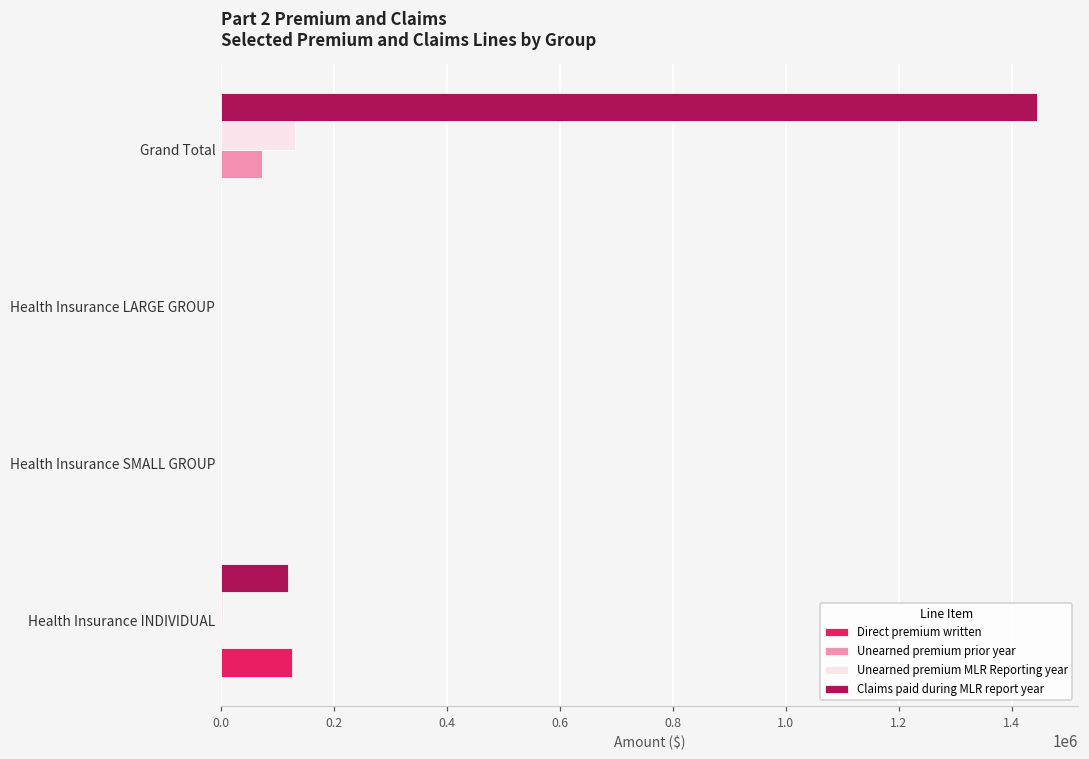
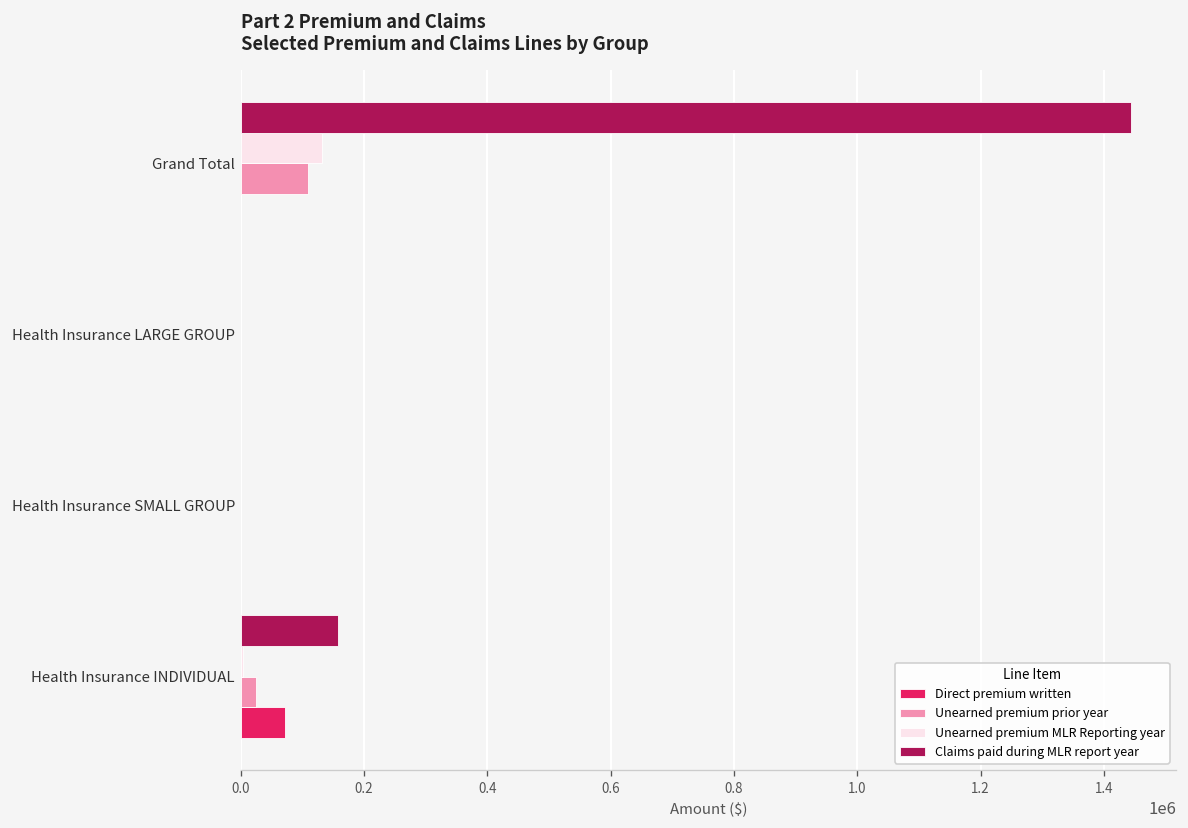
Unearned premium prior year, Grand Total: 70000 -> 110000
Claims paid during MLR report year, Health Insurance INDIVIDUAL: 120000 -> 160000
Unearned premium prior year, Health Insurance INDIVIDUAL: 0 -> 20000
Direct premium written, Health Insurance INDIVIDUAL: 130000 -> 70000
